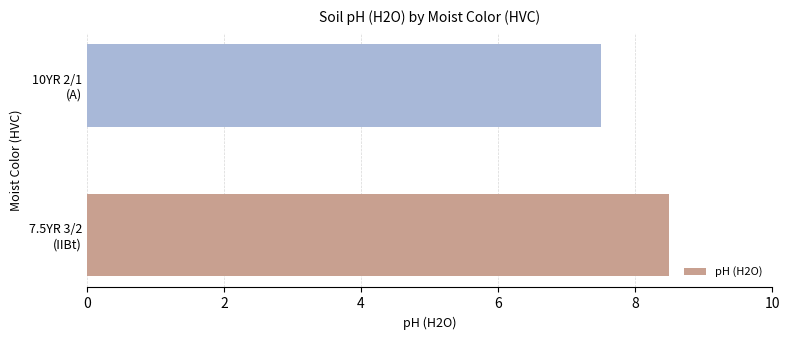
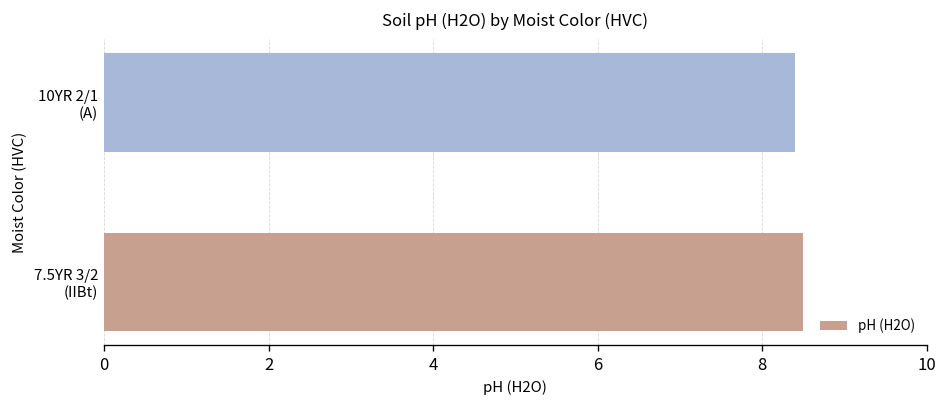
10YR 2/1 (A): 7.5 -> 8.4
